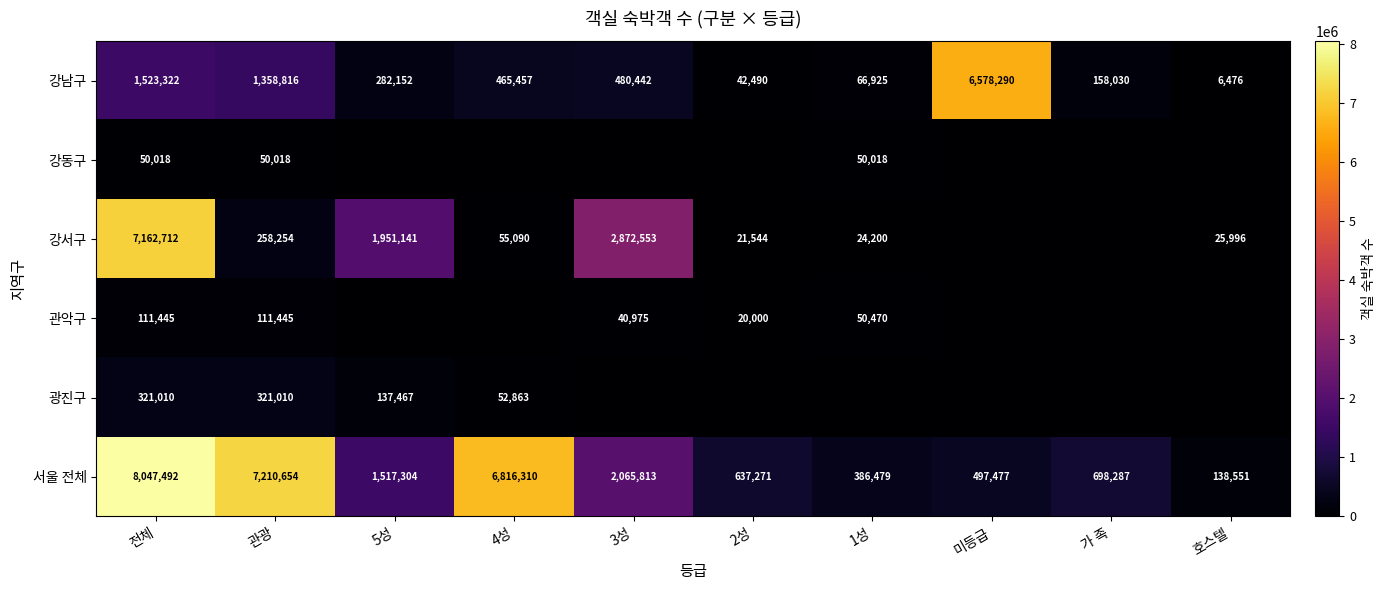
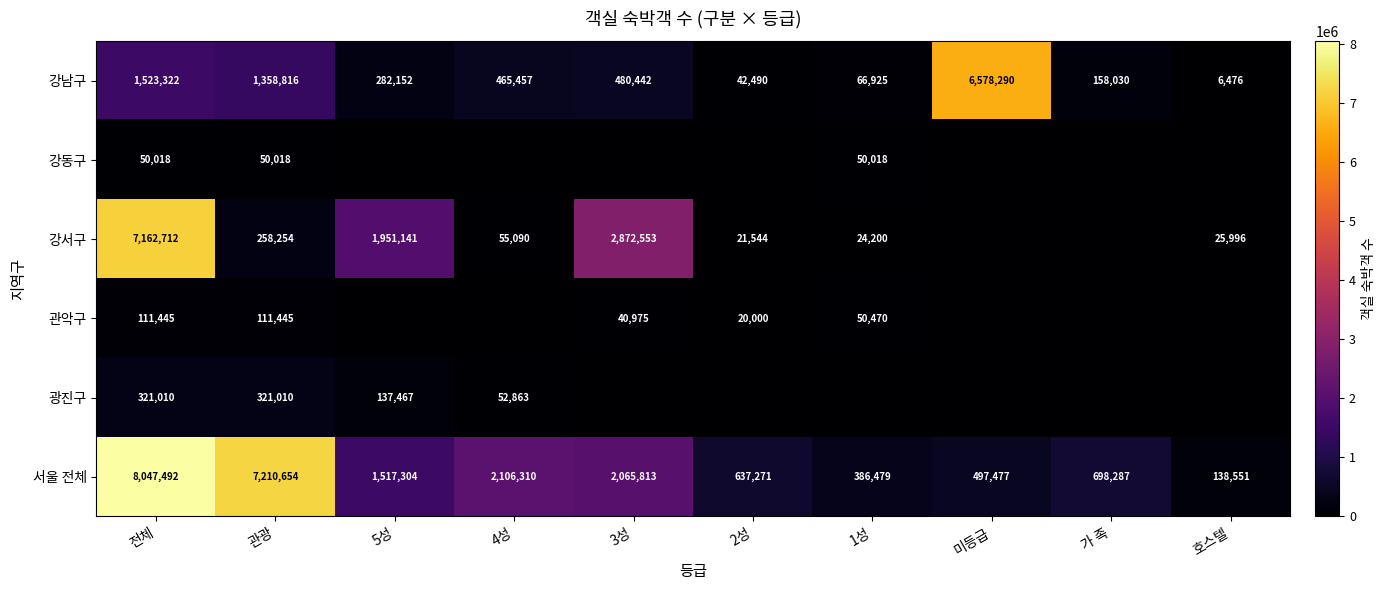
서울 전체, 4성: 6,816,310 -> 2,106,310
